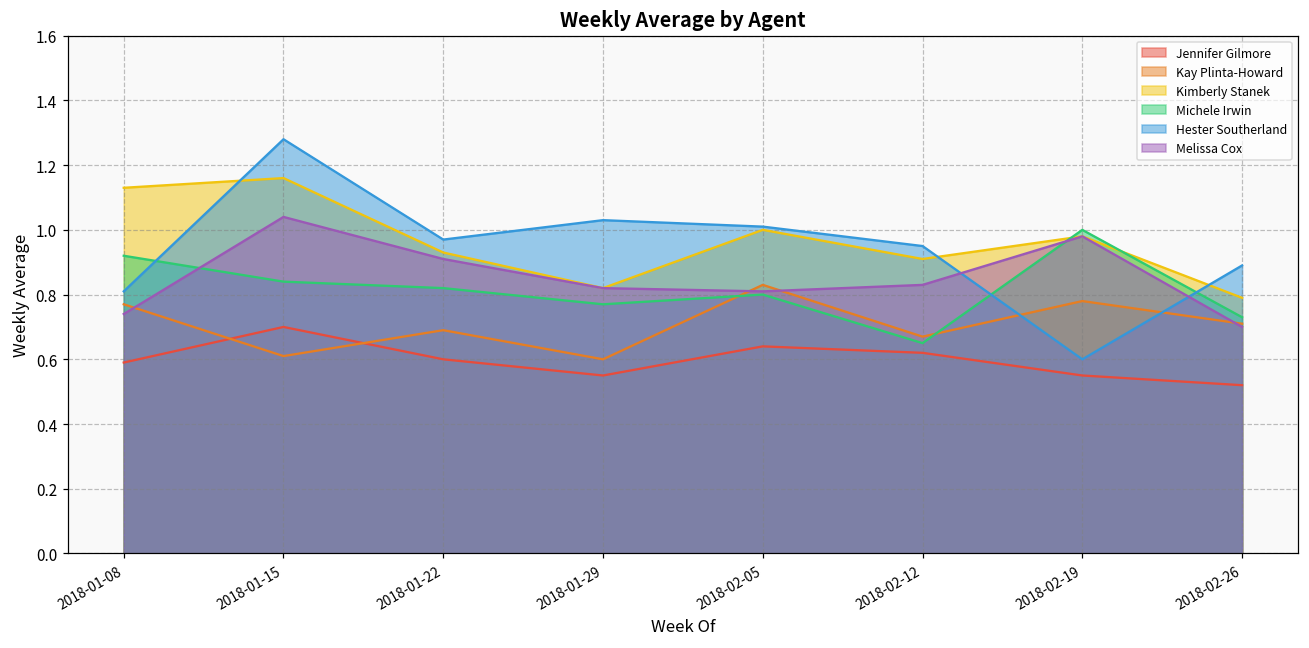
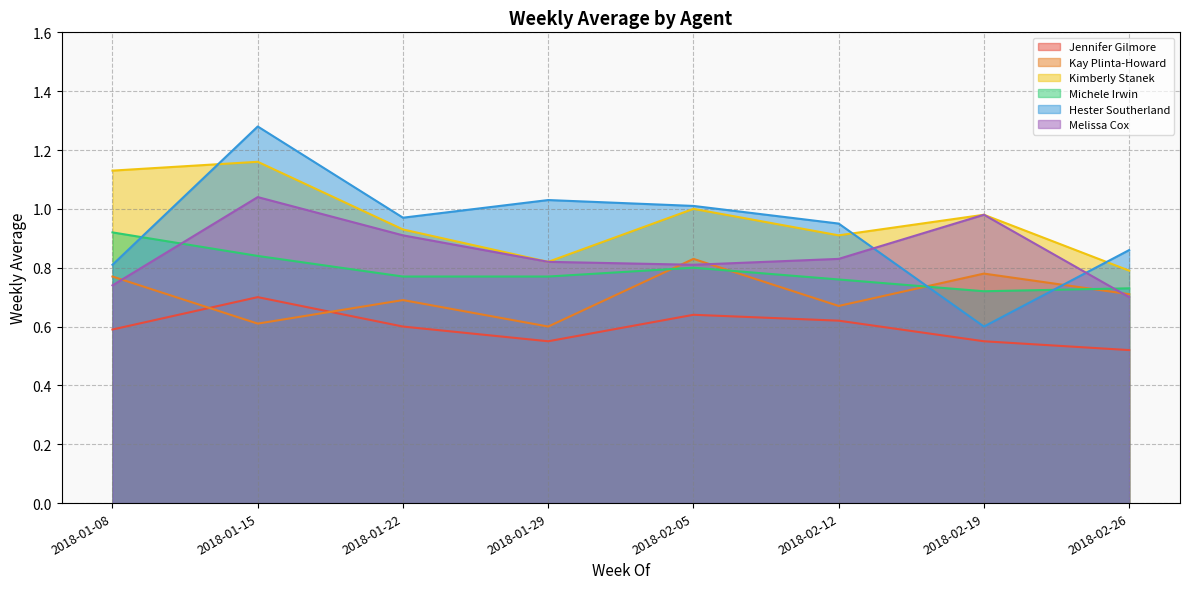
Michele Irwin, 2018-01-22: 0.82 -> 0.77
Michele Irwin, 2018-02-12: 0.65 -> 0.76
Michele Irwin, 2018-02-19: 1.00 -> 0.72
Hester Southerland, 2018-02-26: 0.89 -> 0.86
